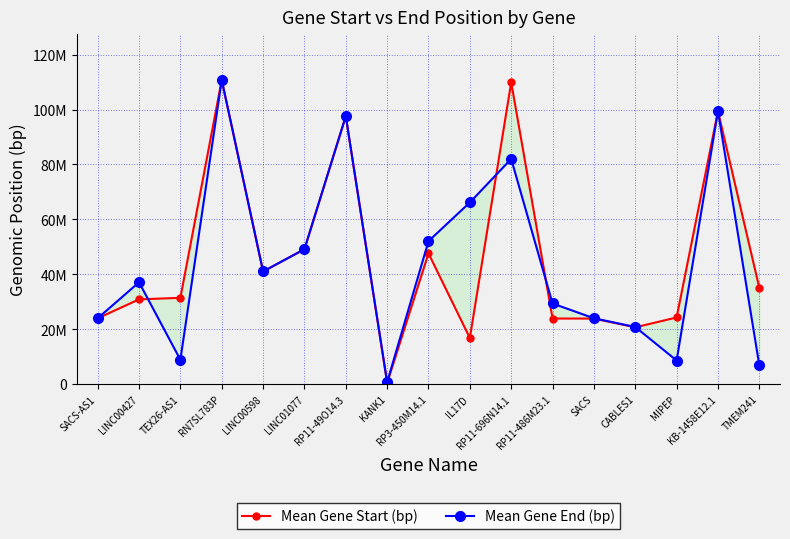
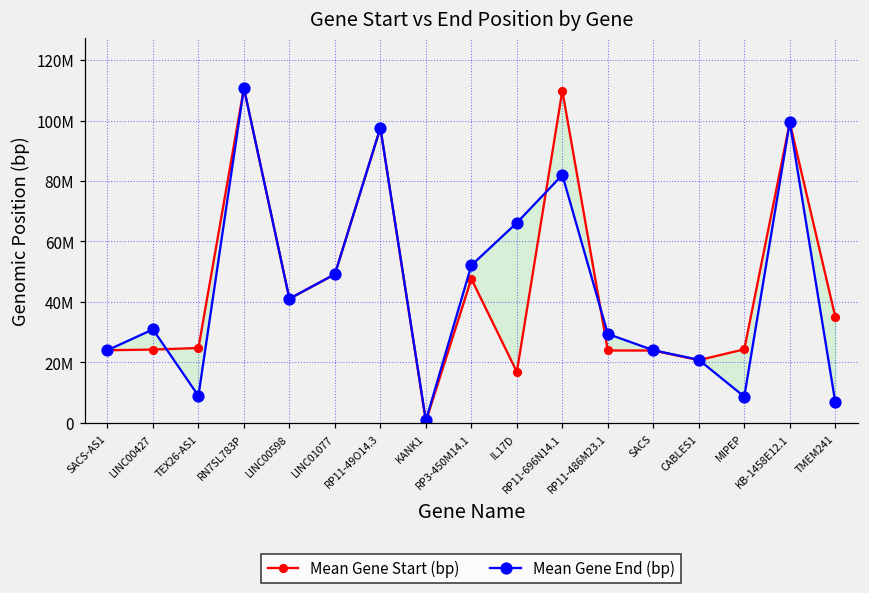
Mean Gene Start (bp), LINC00427: 31000000 -> 24000000
Mean Gene End (bp), LINC00427: 37000000 -> 31000000
Mean Gene Start (bp), TEX26-AS1: 31000000 -> 25000000
